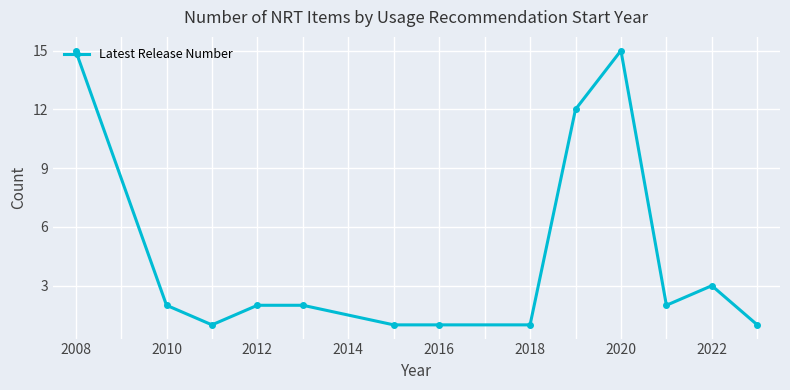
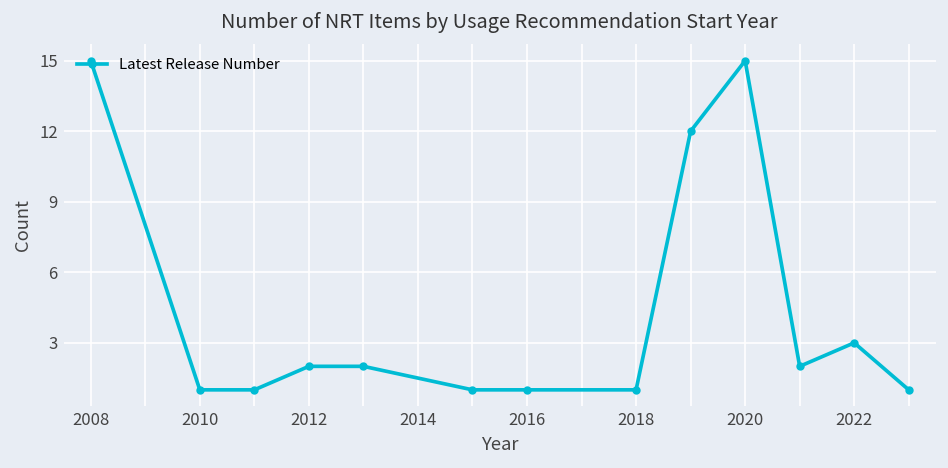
2010: 2 -> 1
